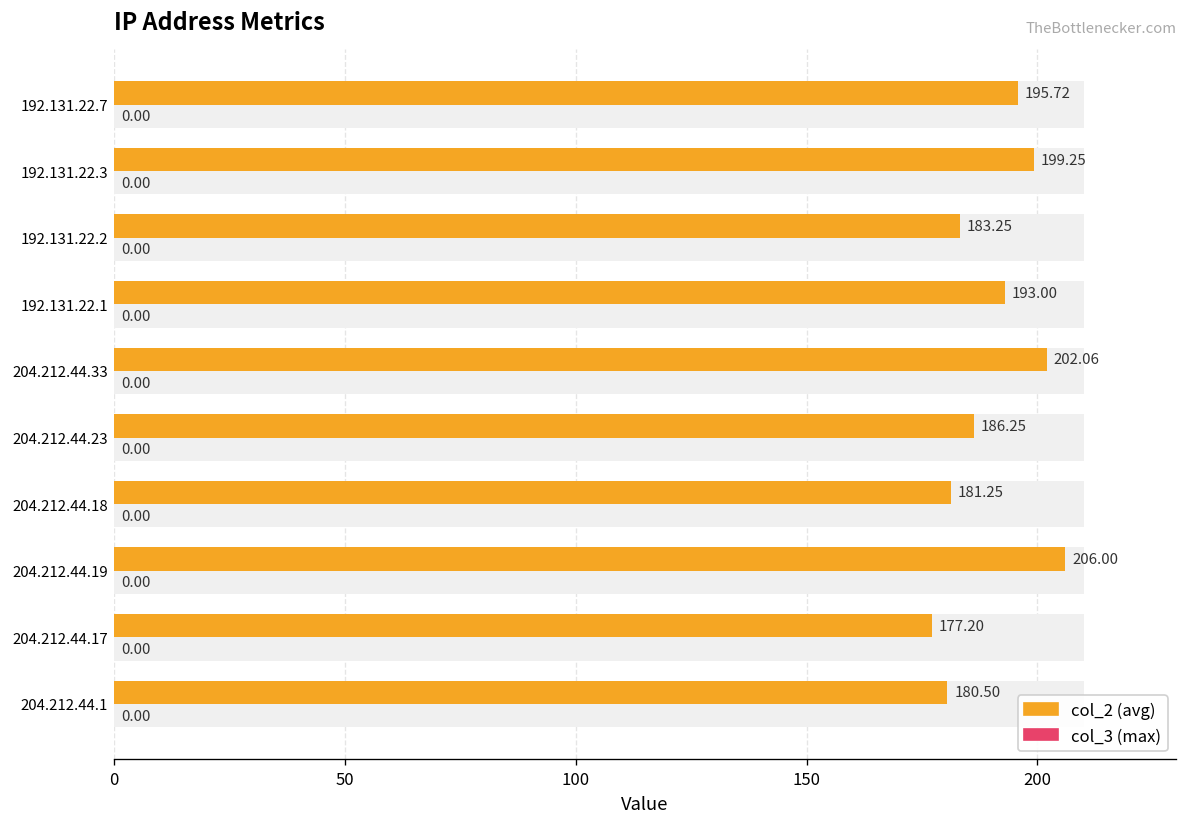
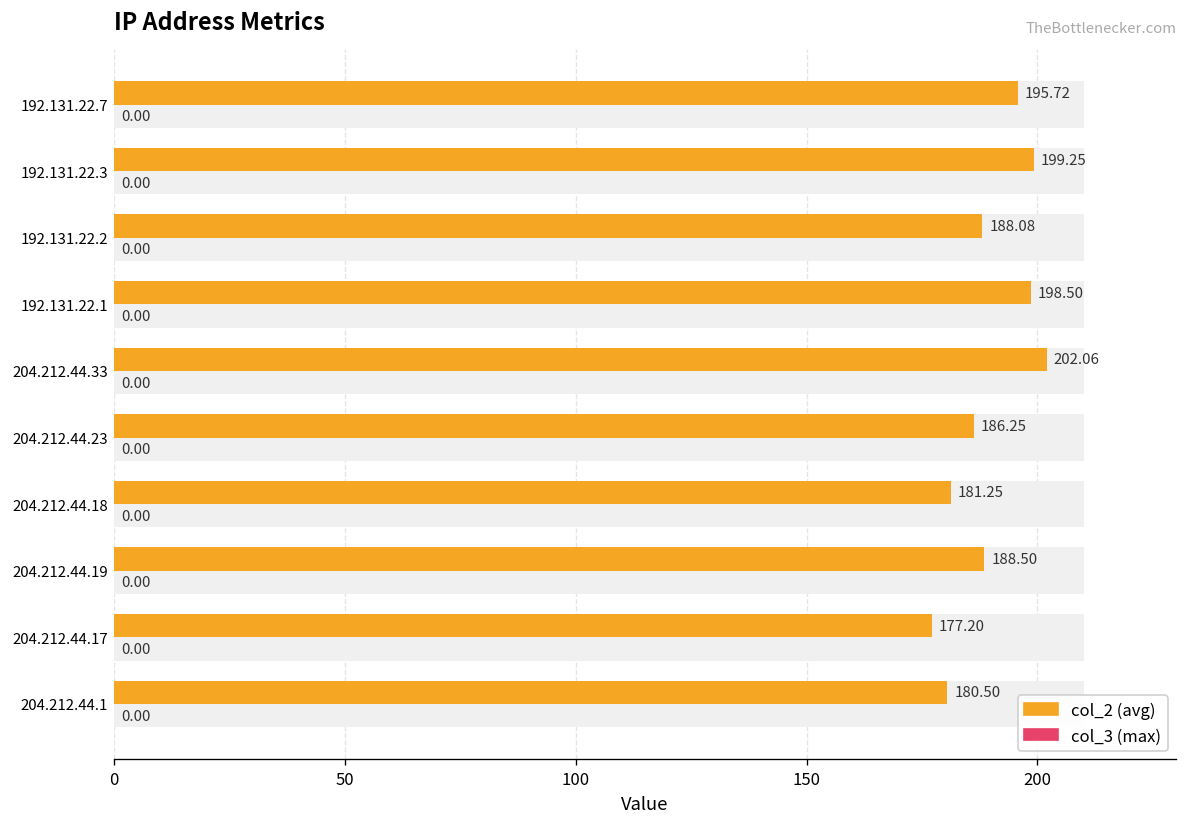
col_2 (avg), 192.131.22.2: 183.25 -> 188.08
col_2 (avg), 192.131.22.1: 193.00 -> 198.50
col_2 (avg), 204.212.44.19: 206.00 -> 188.50
